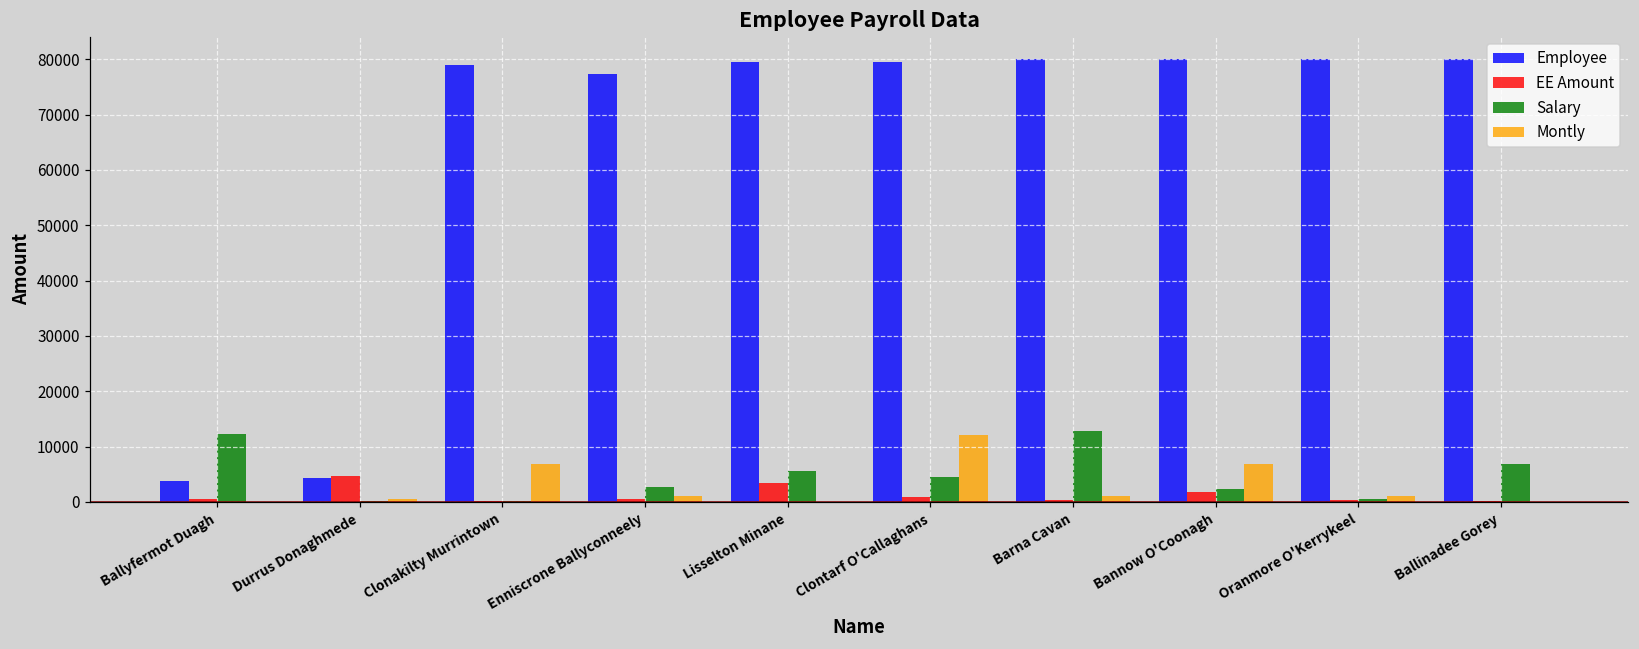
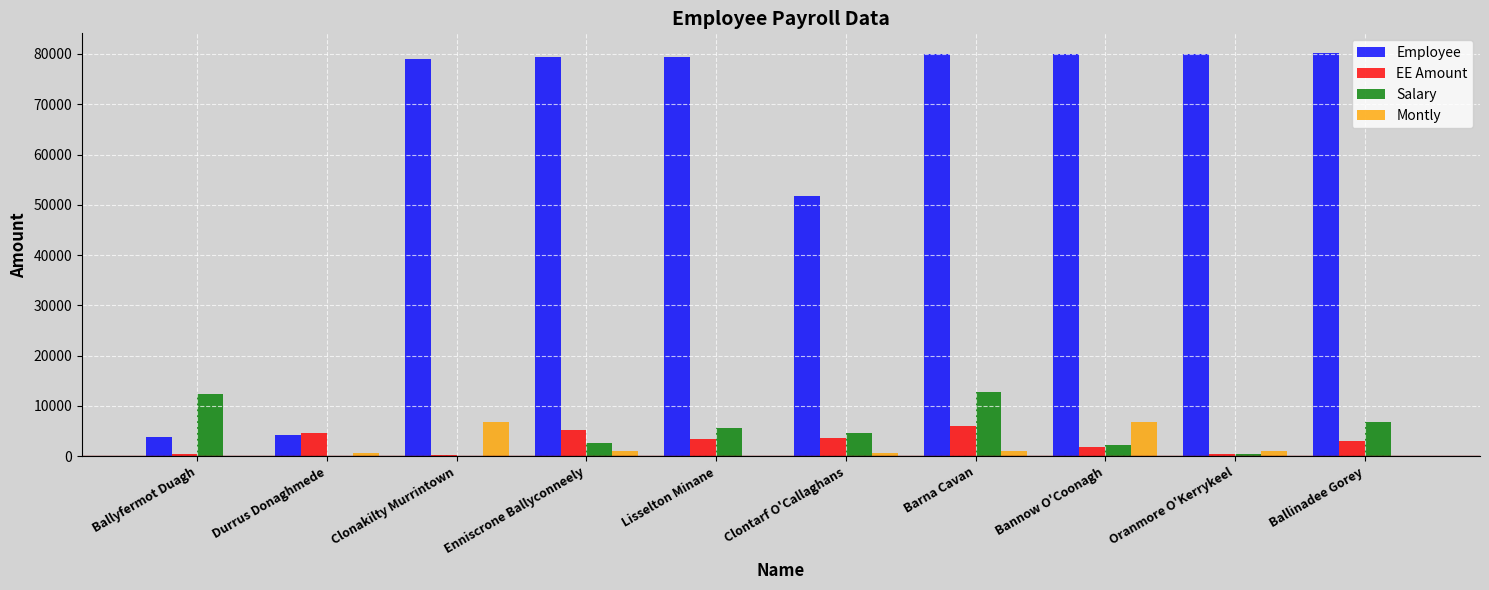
Employee, Enniscrone Ballyconneely: 77000 -> 79000
EE Amount, Enniscrone Ballyconneely: 0 -> 5000
Employee, Clontarf O'Callaghans: 80000 -> 52000
EE Amount, Clontarf O'Callaghans: 1000 -> 4000
Montly, Clontarf O'Callaghans: 12000 -> 1000
EE Amount, Barna Cavan: 0 -> 6000
EE Amount, Ballinadee Gorey: 0 -> 3000
